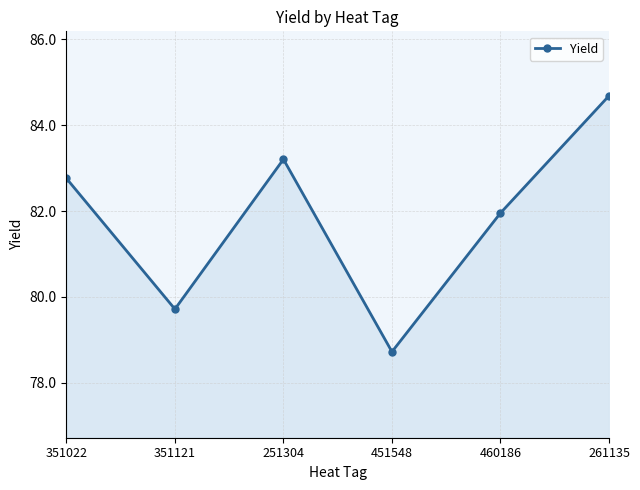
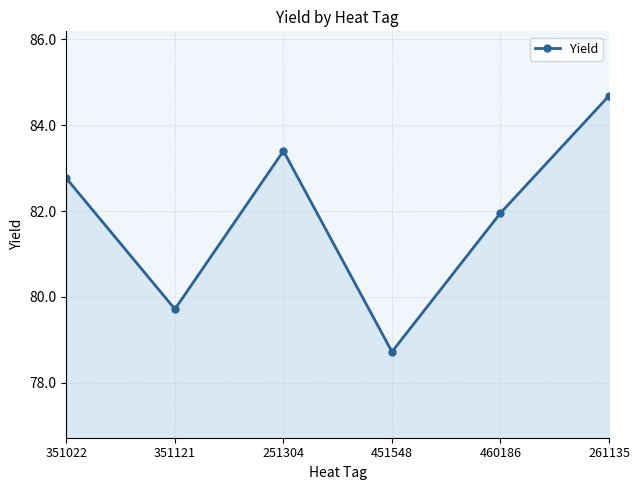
251304: 83.2 -> 83.4
